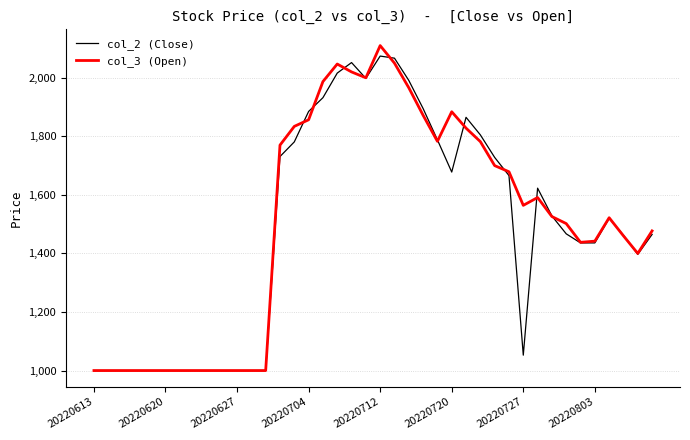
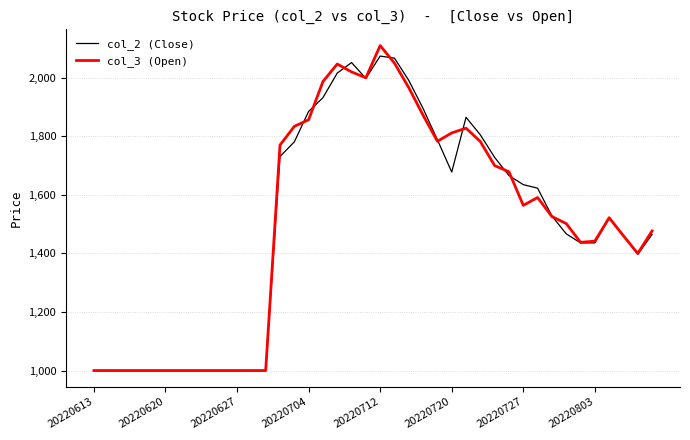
col_3 (Open), 20220720: 1,880 -> 1,810
col_2 (Close), 20220727: 1,050 -> 1,640
